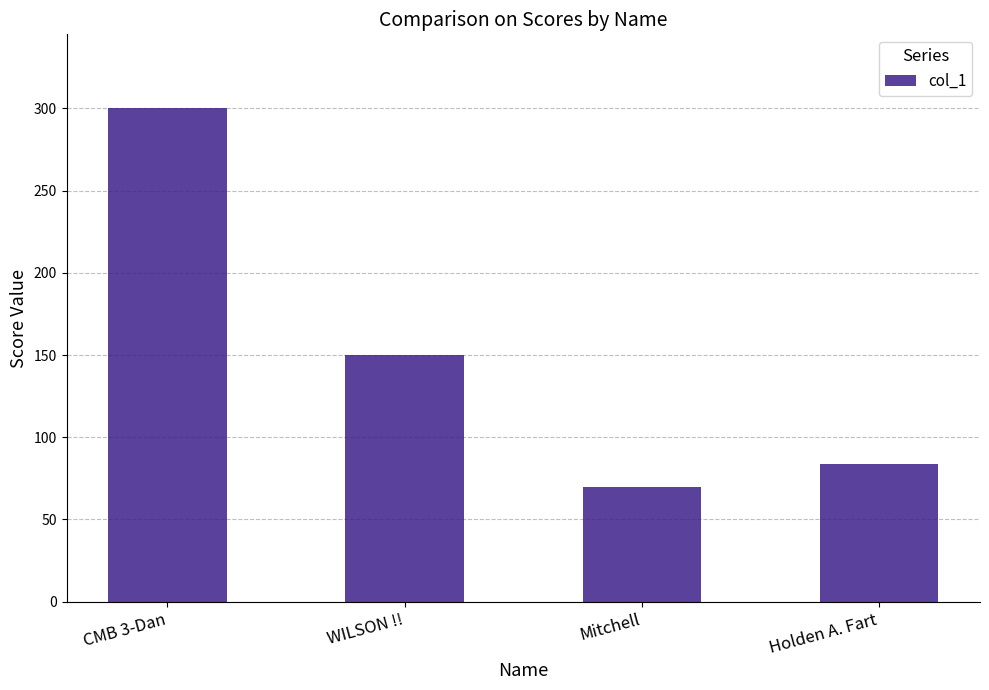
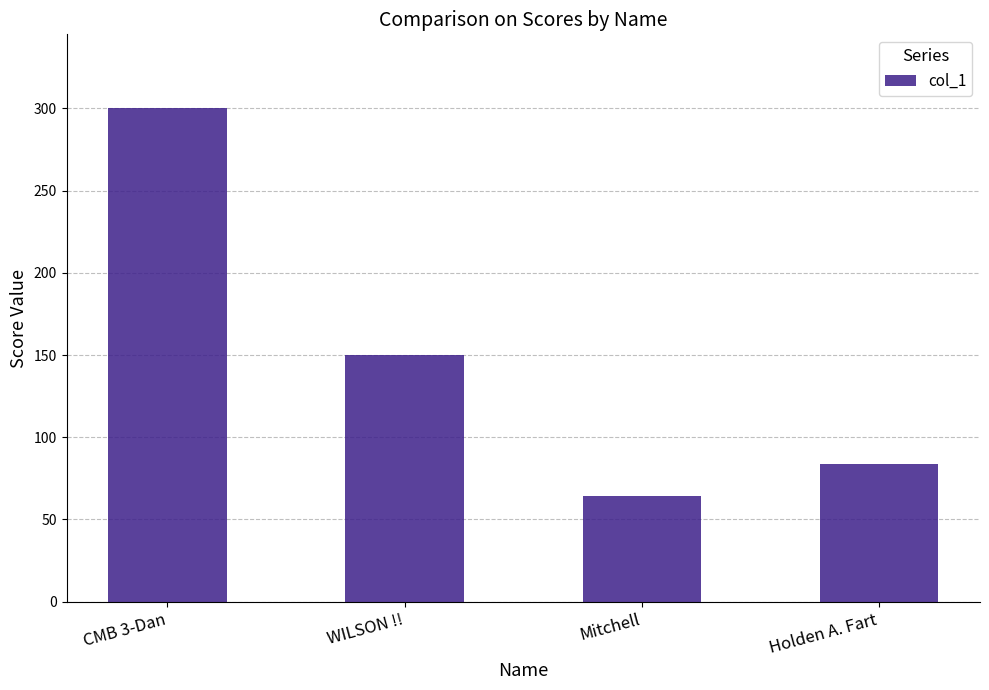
Mitchell: 70 -> 64
